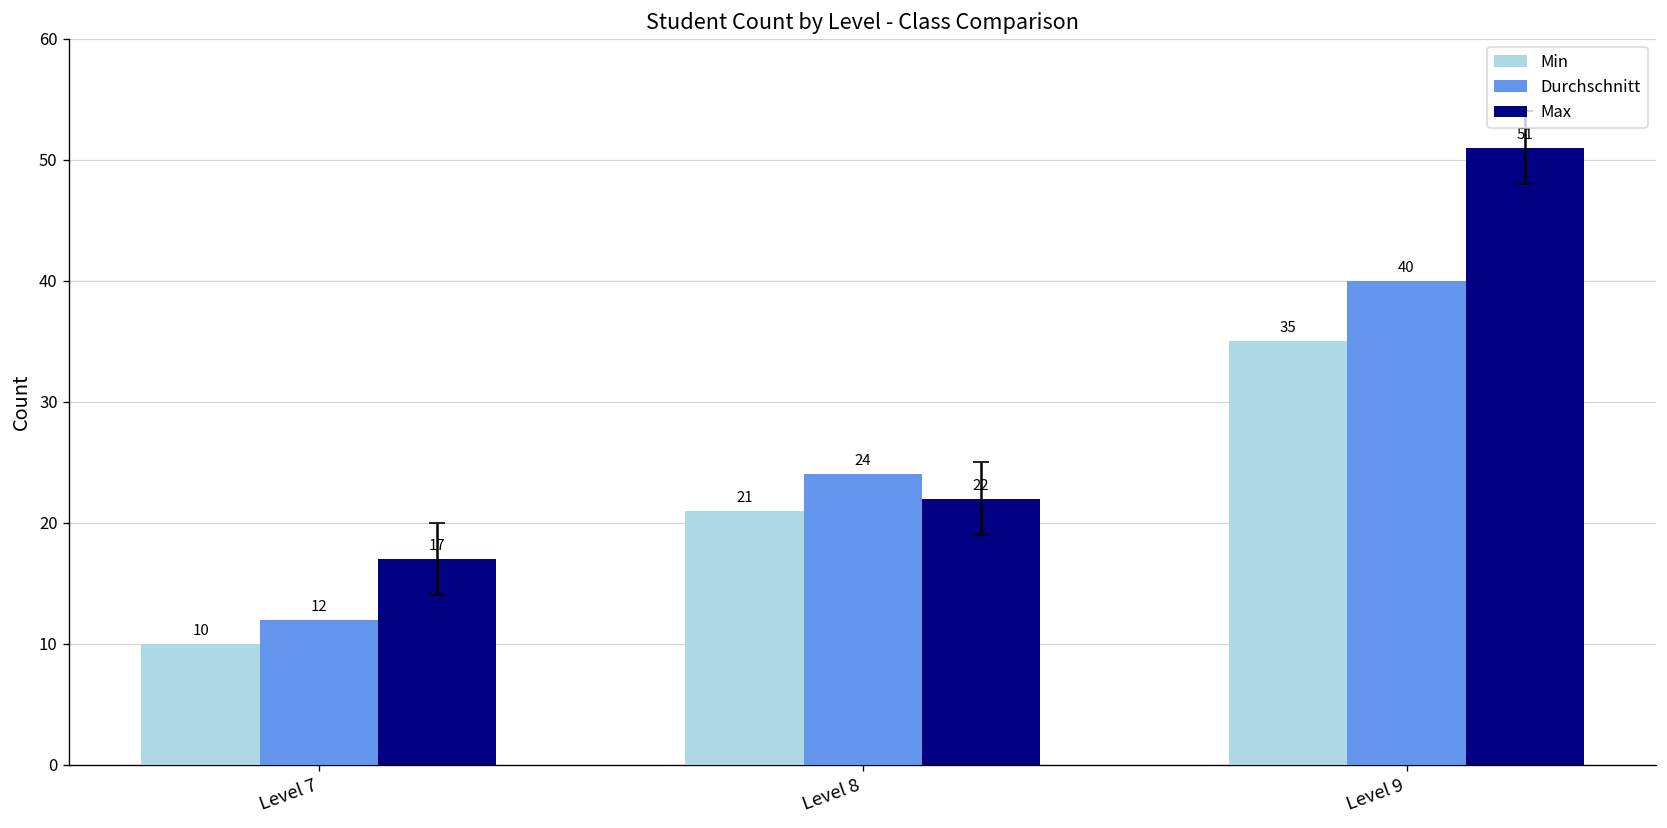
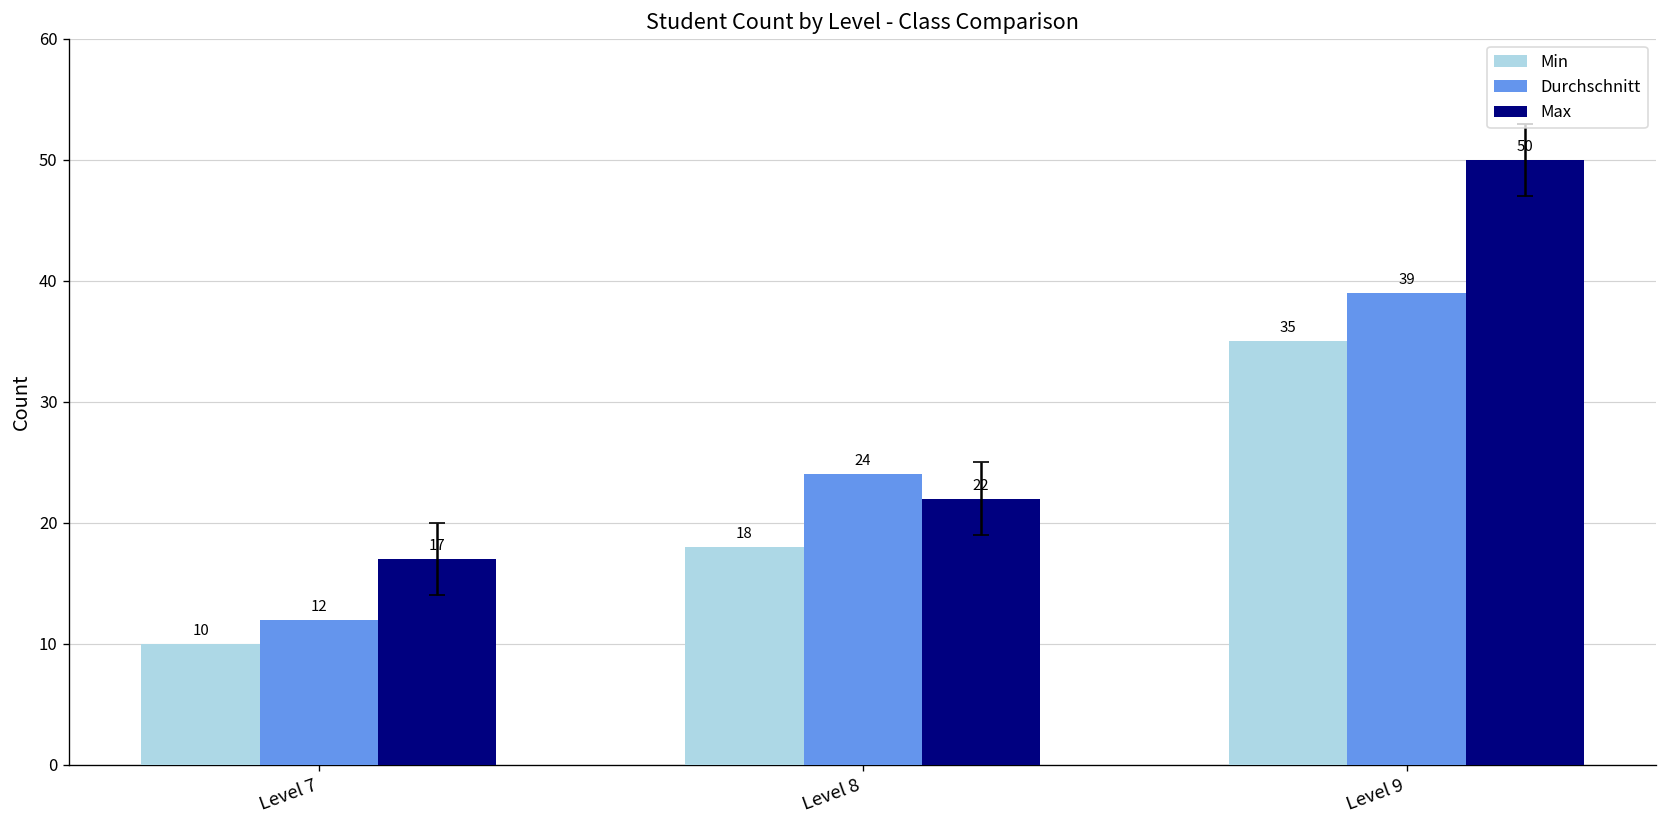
Min, Level 8: 21 -> 18
Durchschnitt, Level 9: 40 -> 39
Max, Level 9: 51 -> 50
